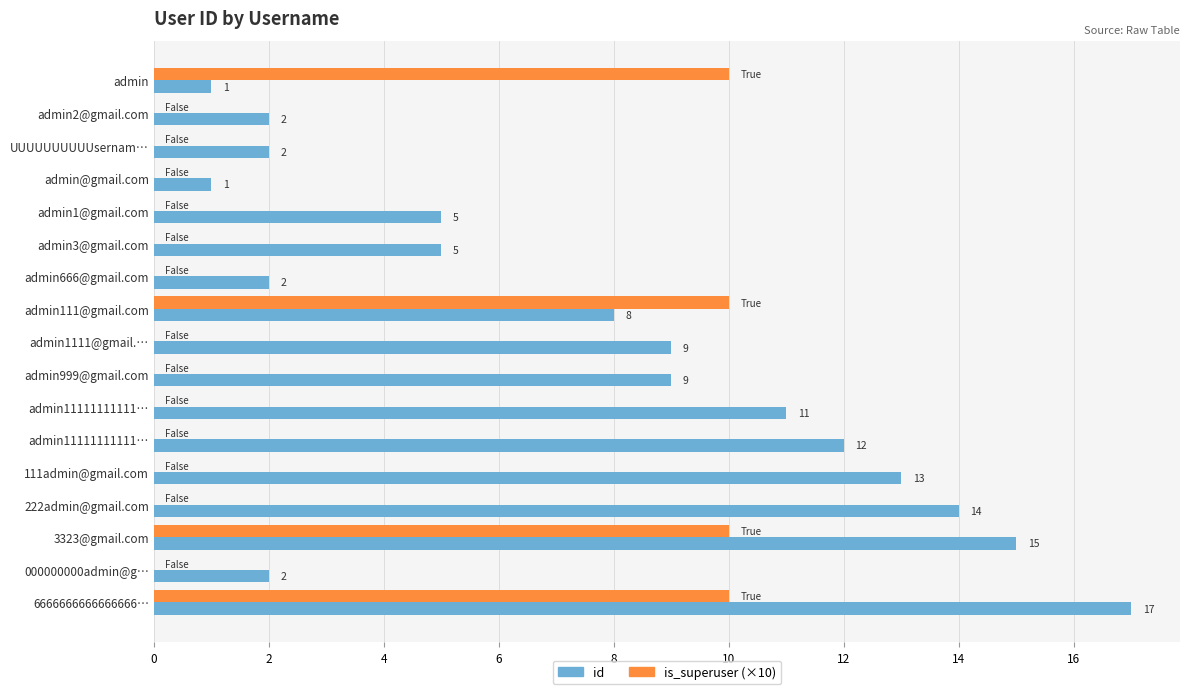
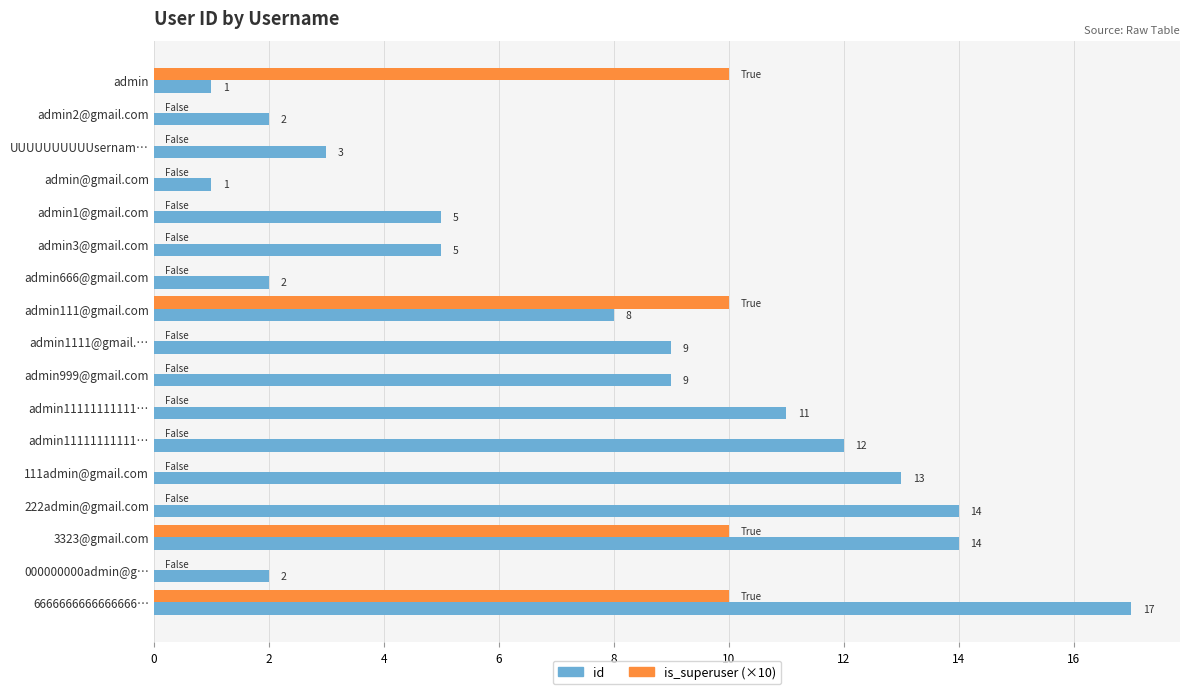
id, UUUUUUUUUUsernam…: 2 -> 3
id, 3323@gmail.com: 15 -> 14
